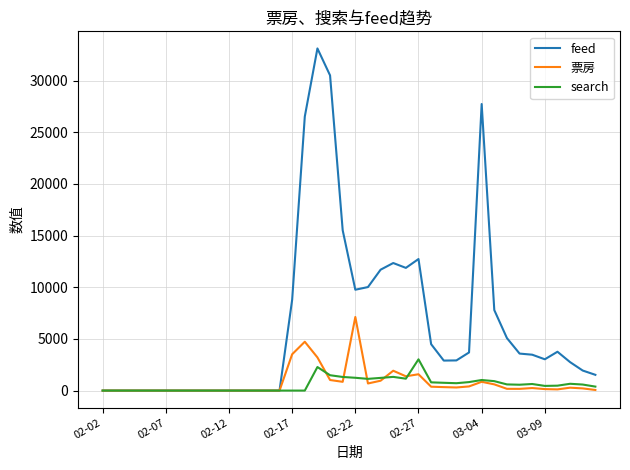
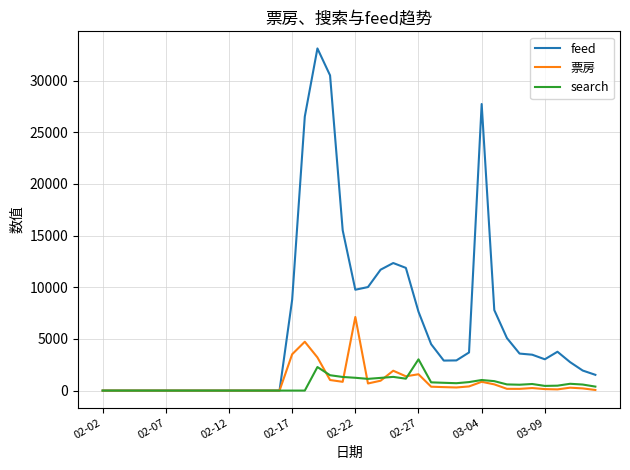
feed, 02-27: 12700 -> 7600
